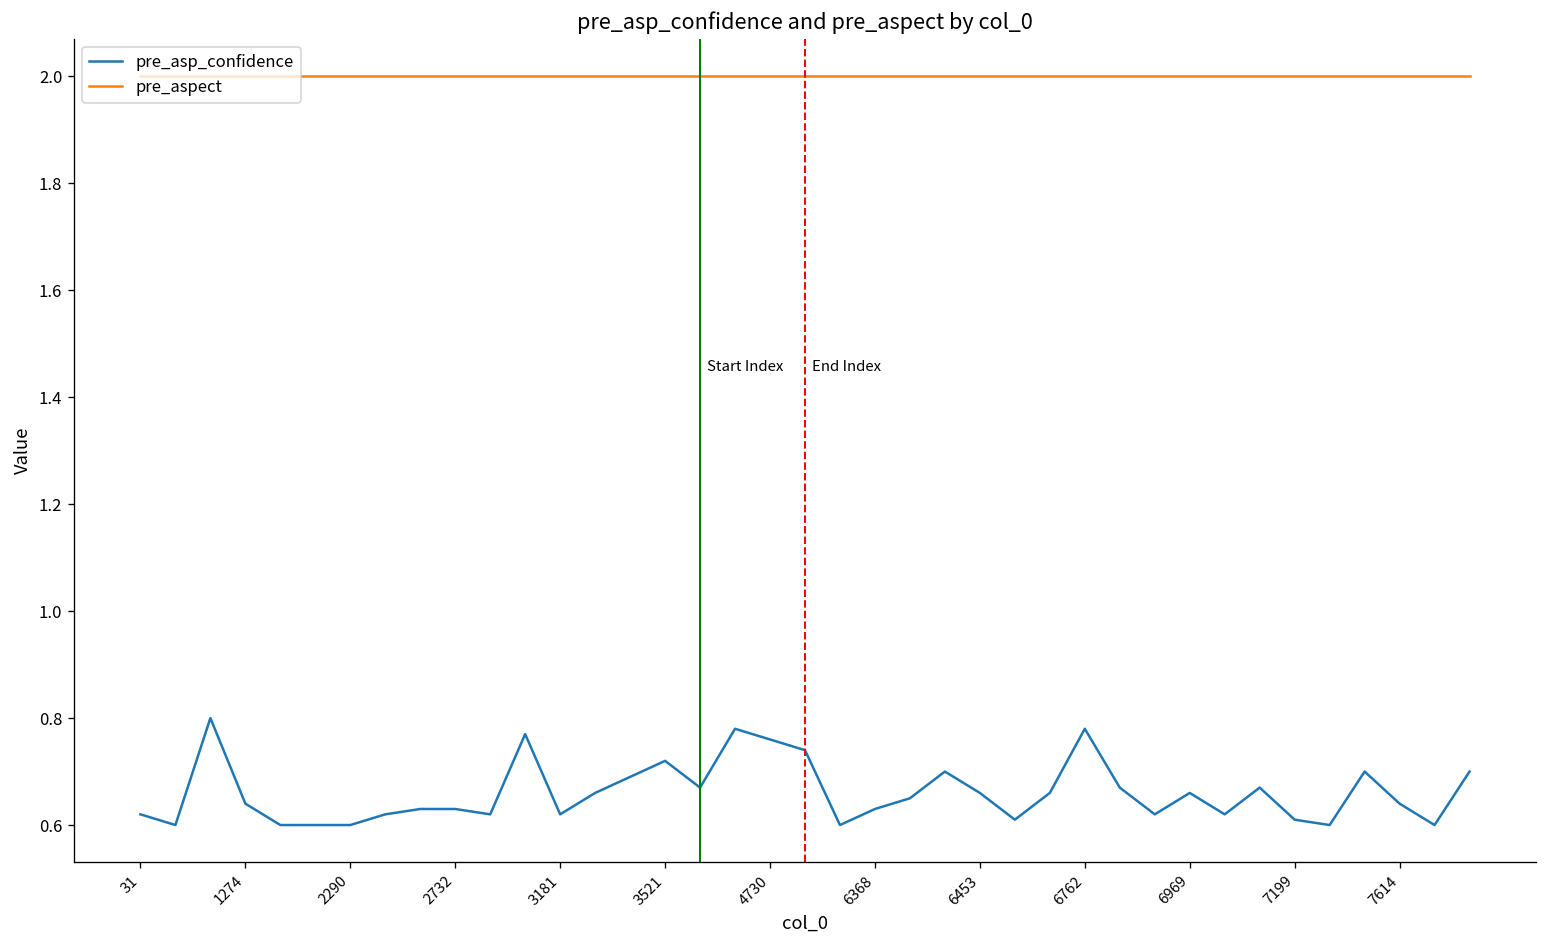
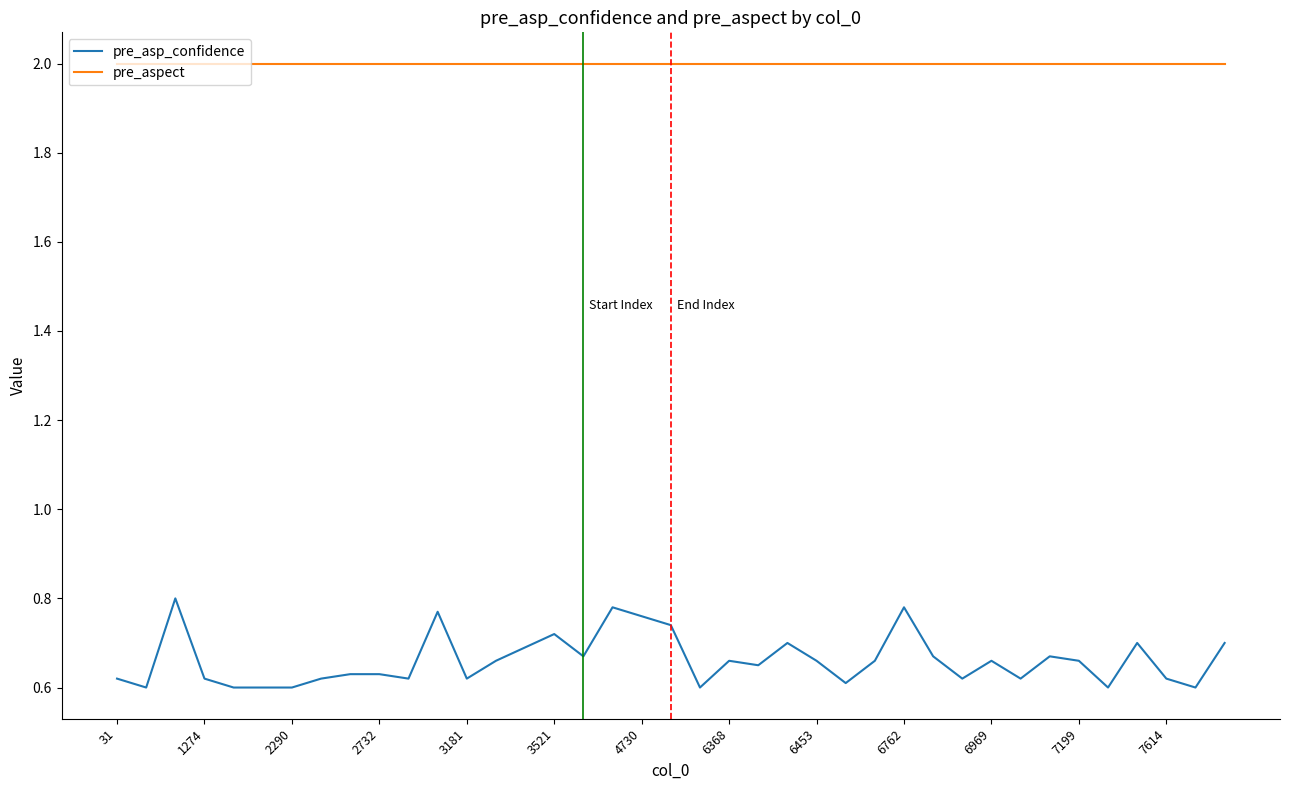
pre_asp_confidence, 1274: 0.64 -> 0.62
pre_asp_confidence, 6368: 0.63 -> 0.66
pre_asp_confidence, 7199: 0.61 -> 0.66
pre_asp_confidence, 7614: 0.64 -> 0.62
